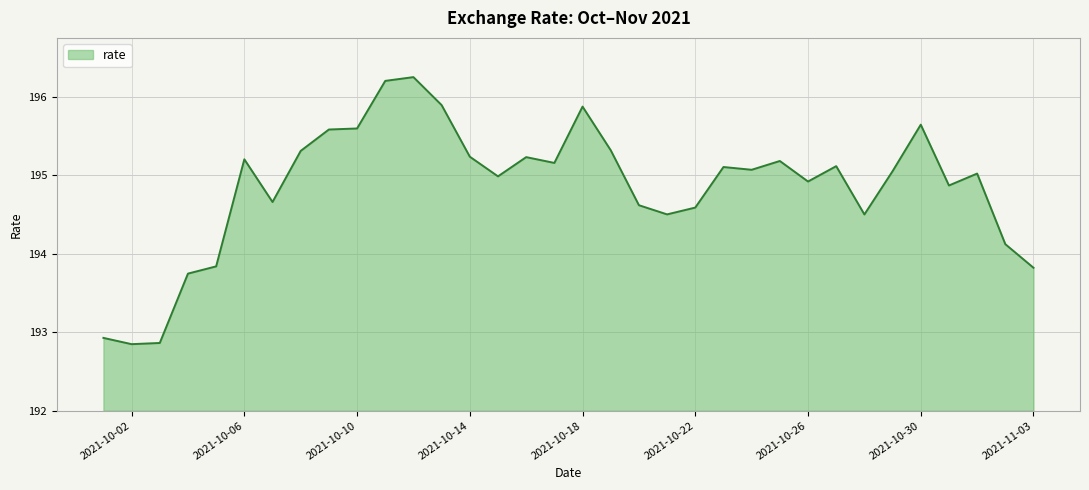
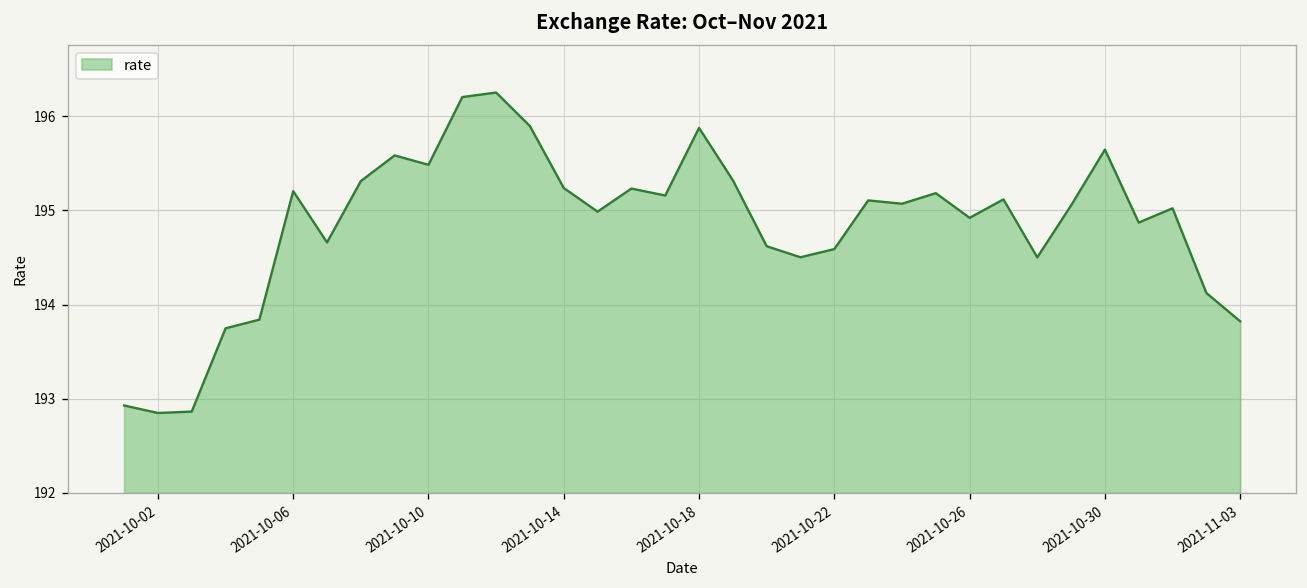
2021-10-10: 195.6 -> 195.5
